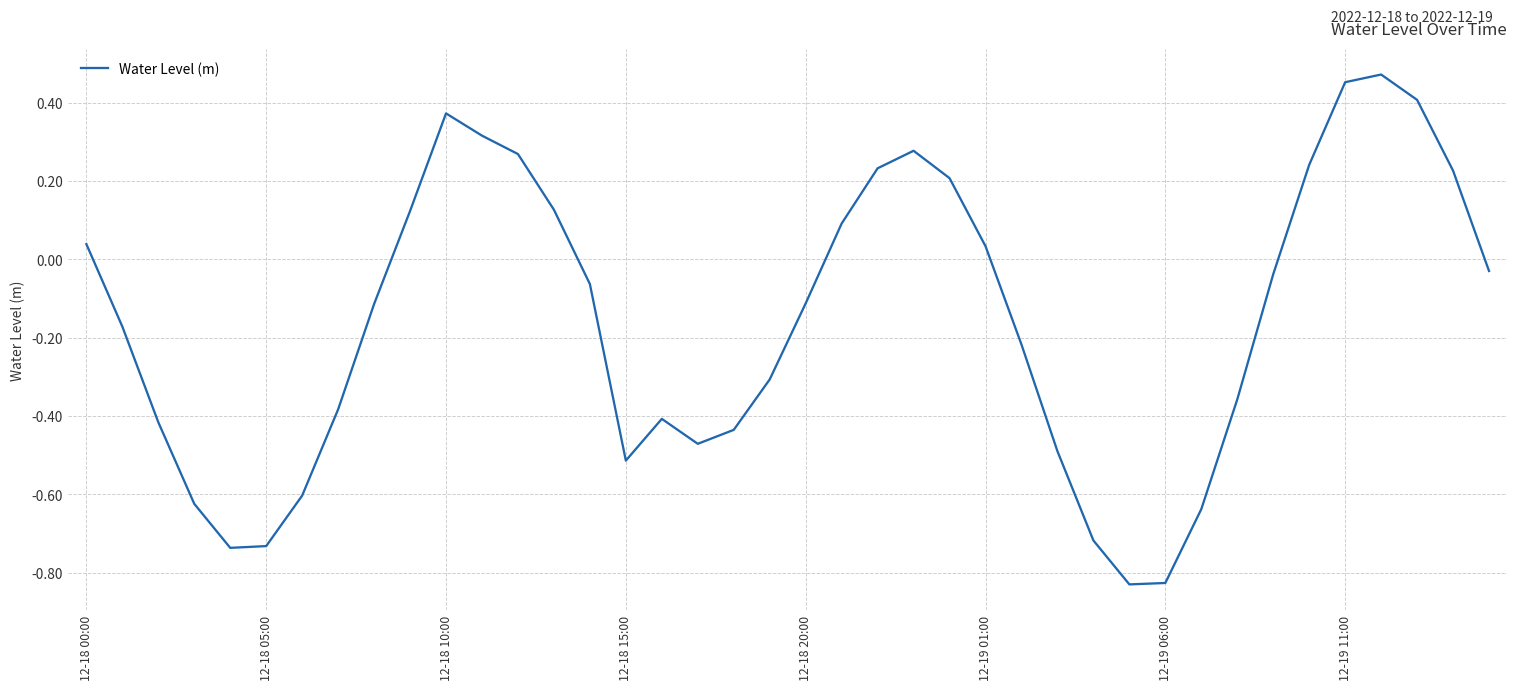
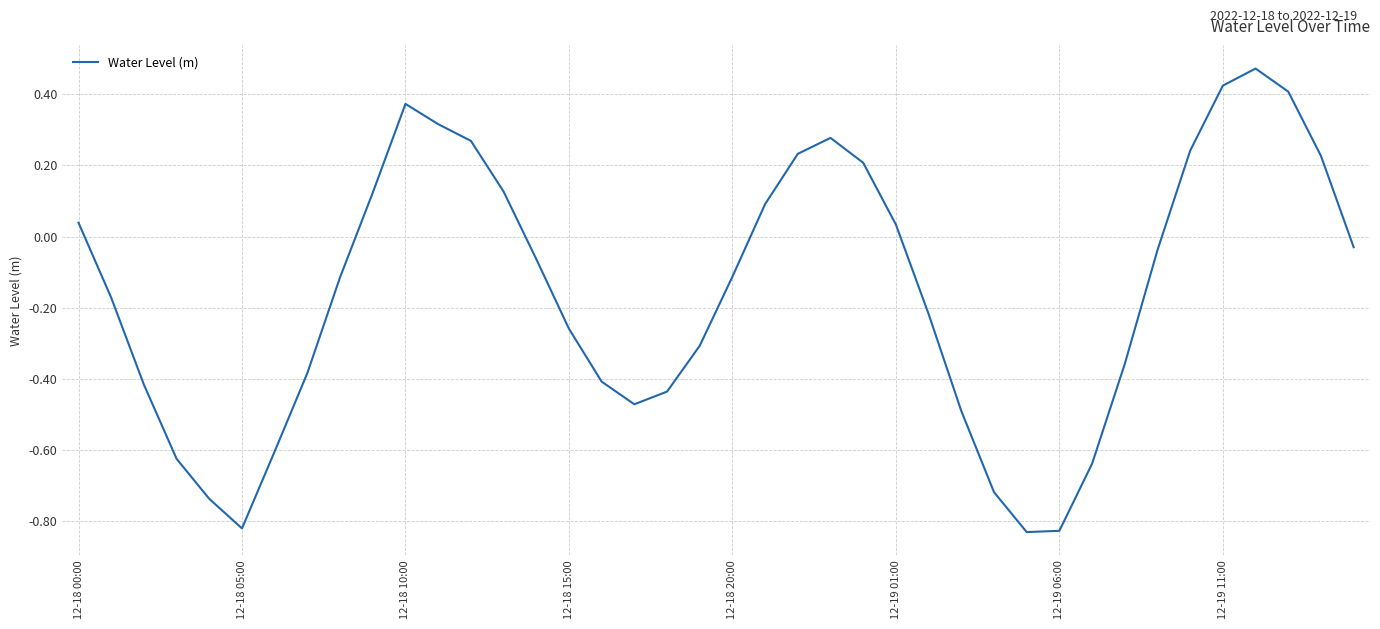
12-18 05:00: -0.73 -> -0.82
12-18 15:00: -0.51 -> -0.26
12-19 11:00: 0.45 -> 0.42
